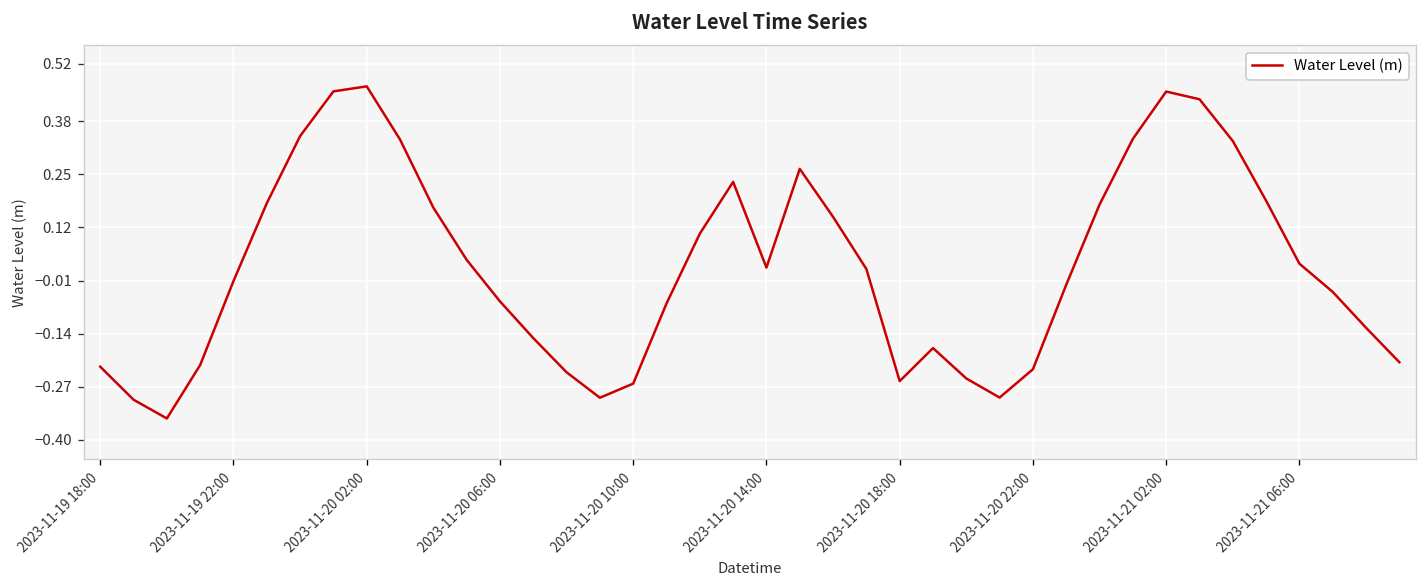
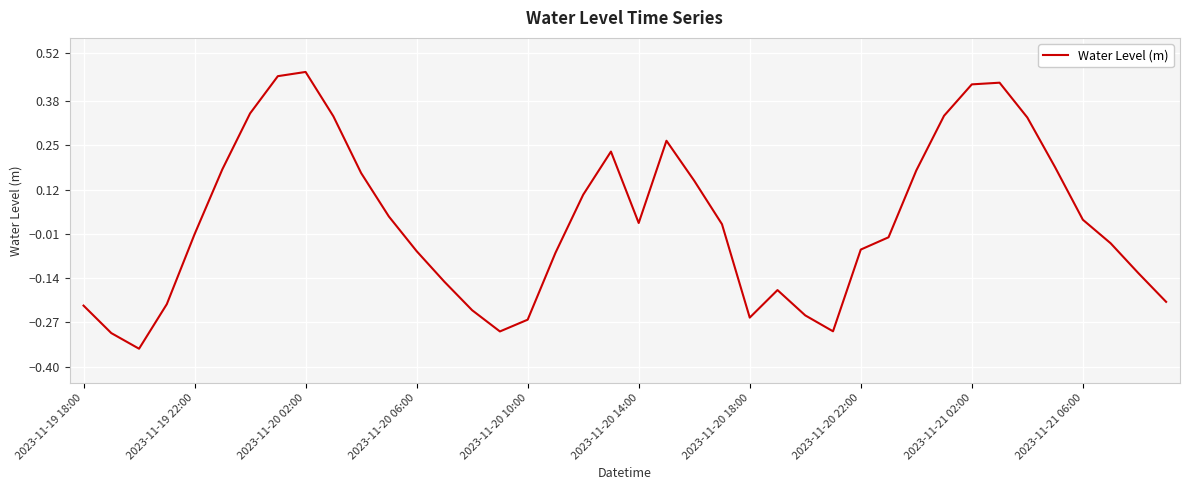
2023-11-20 22:00: -0.23 -> -0.06
2023-11-21 02:00: 0.45 -> 0.43
